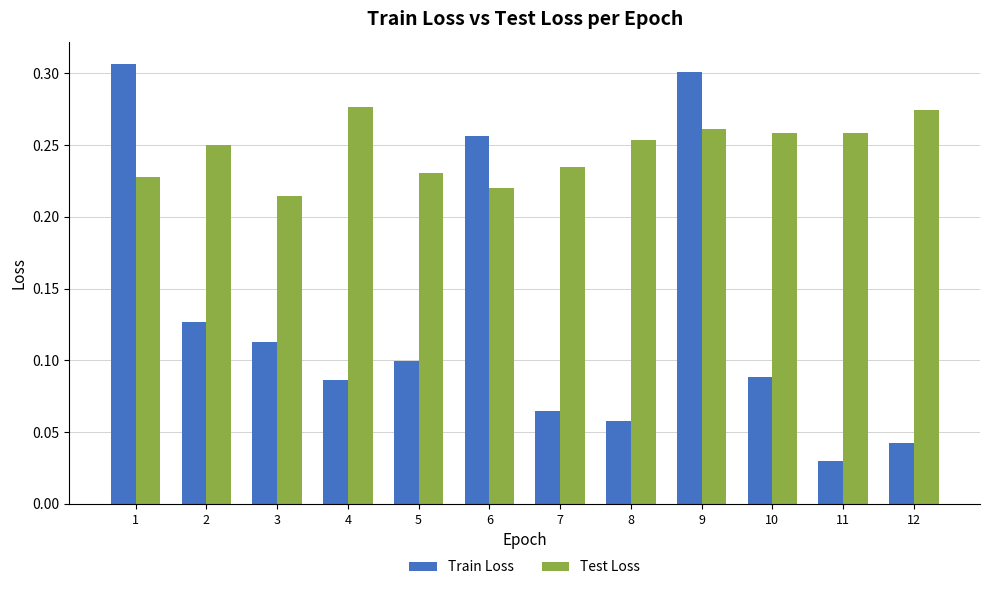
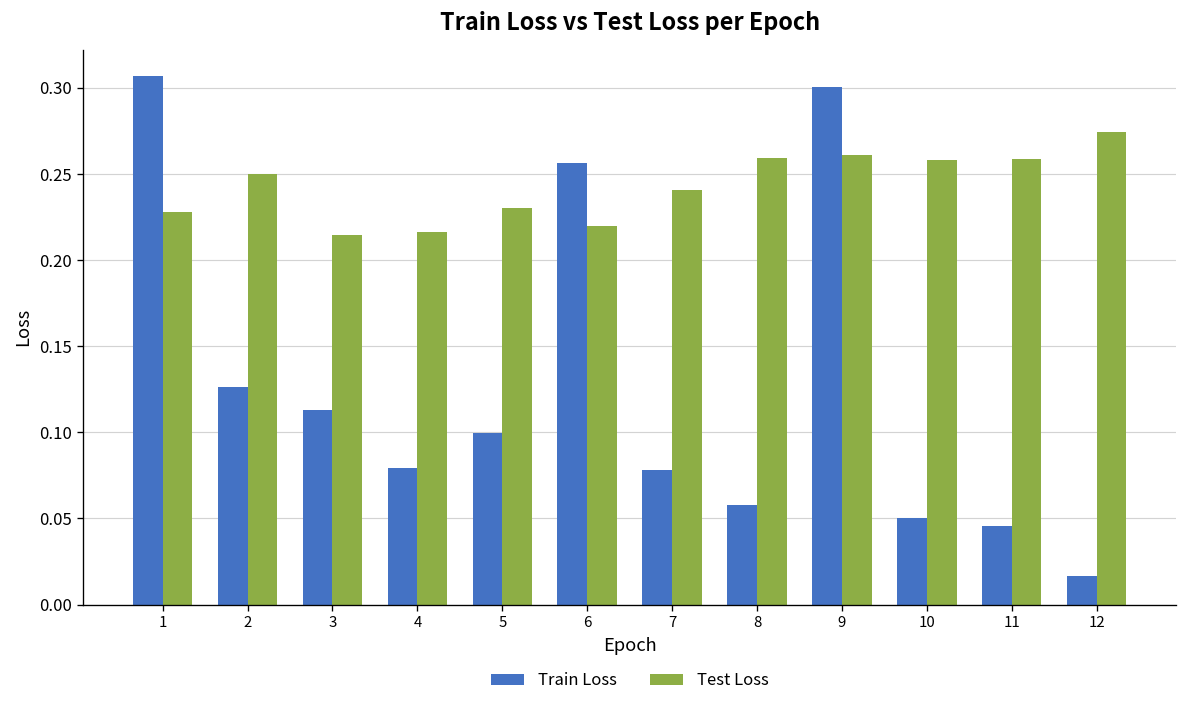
Train Loss, 4: 0.086 -> 0.079
Test Loss, 4: 0.277 -> 0.216
Train Loss, 7: 0.064 -> 0.078
Test Loss, 7: 0.234 -> 0.241
Test Loss, 8: 0.253 -> 0.259
Train Loss, 10: 0.088 -> 0.050
Train Loss, 11: 0.030 -> 0.046
Train Loss, 12: 0.042 -> 0.016
